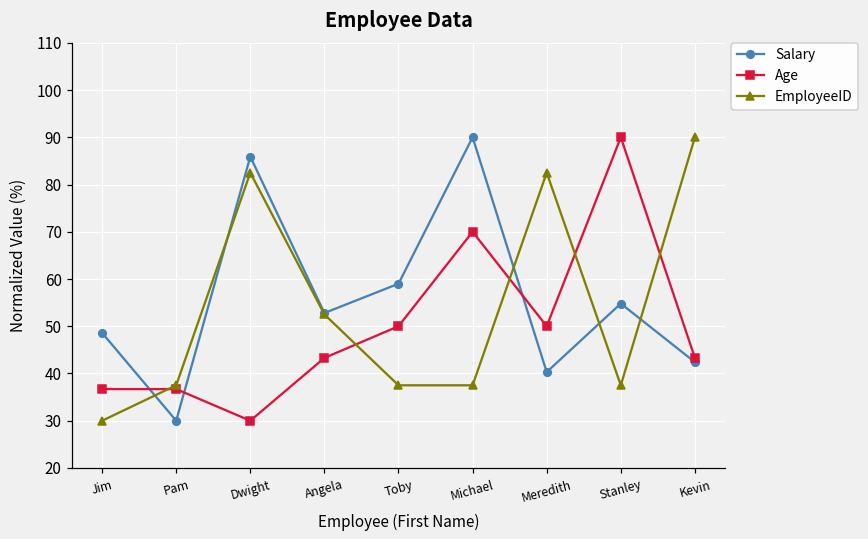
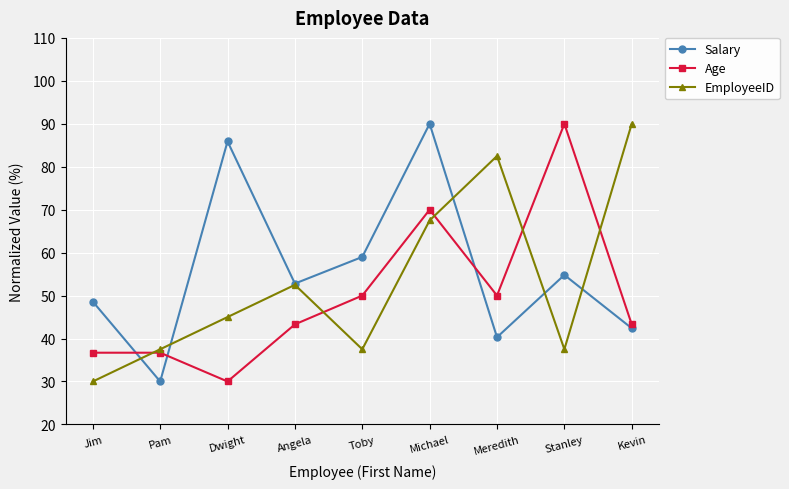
EmployeeID, Dwight: 83 -> 45
EmployeeID, Michael: 38 -> 68
